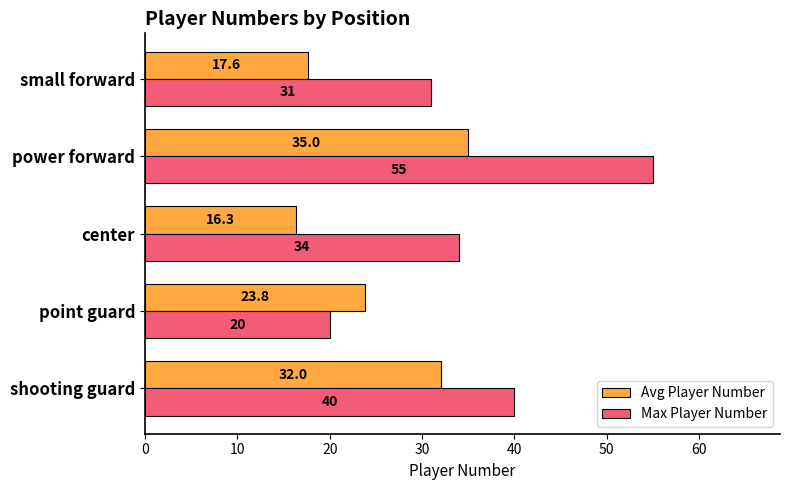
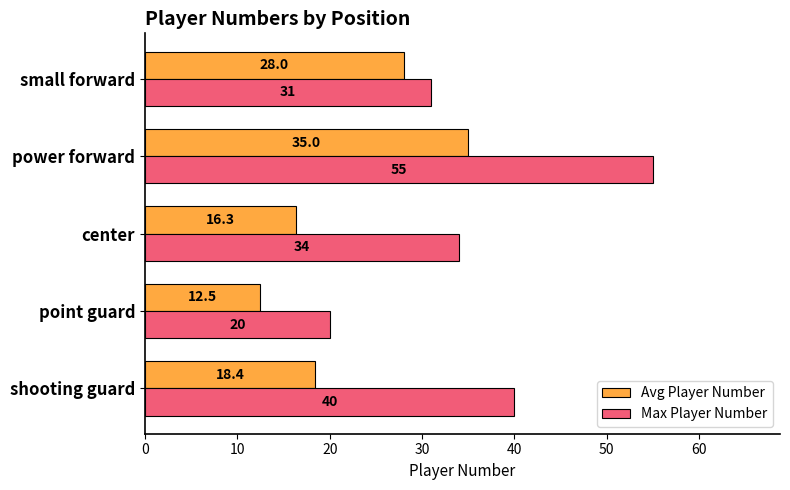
Avg Player Number, small forward: 17.6 -> 28.0
Avg Player Number, point guard: 23.8 -> 12.5
Avg Player Number, shooting guard: 32.0 -> 18.4
